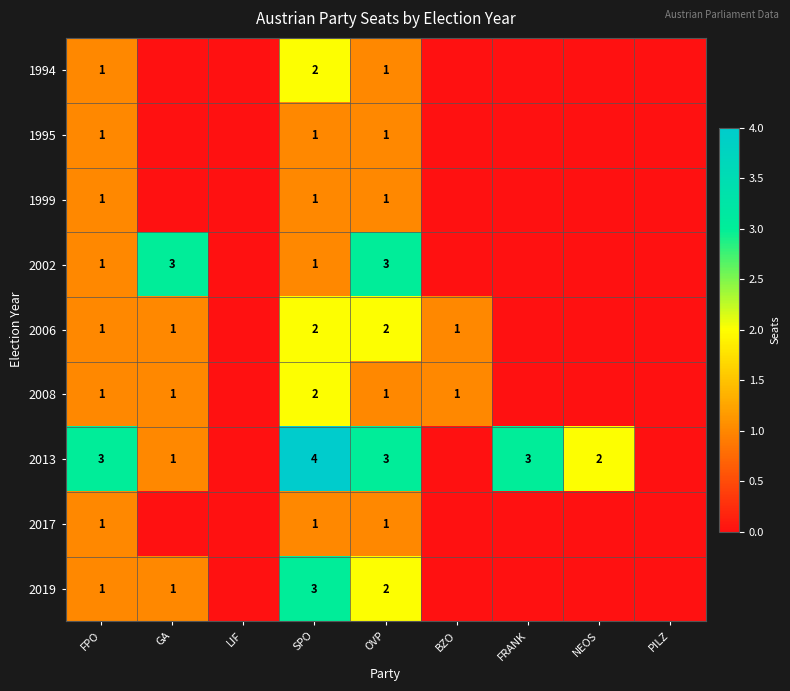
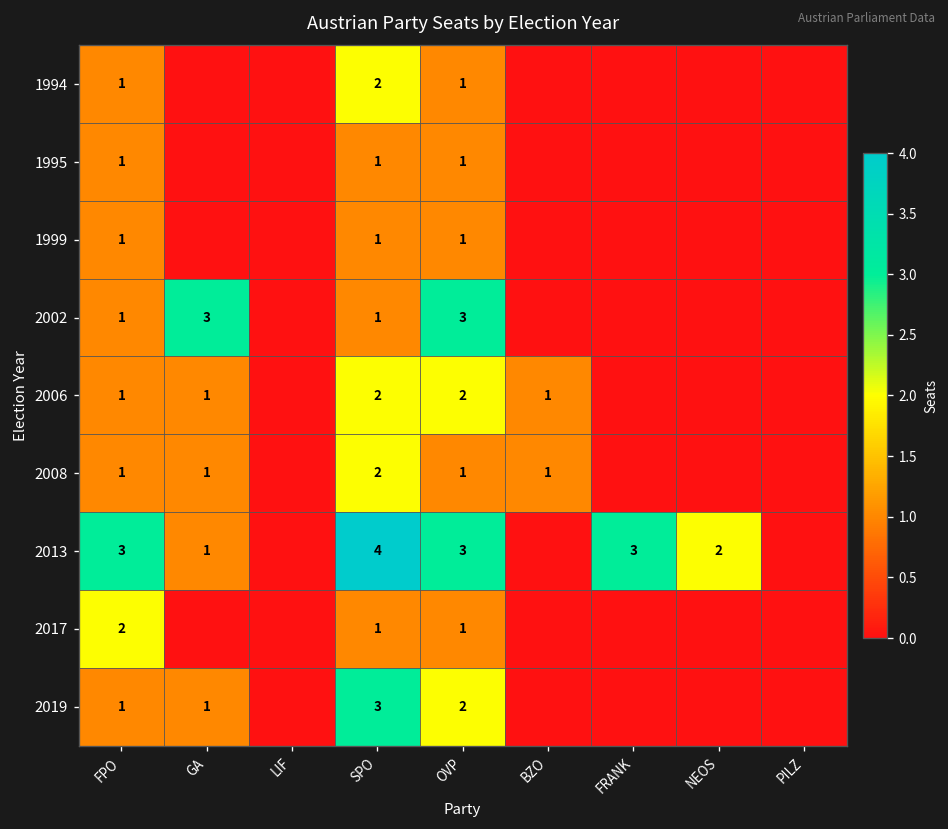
2017, FPO: 1 -> 2
